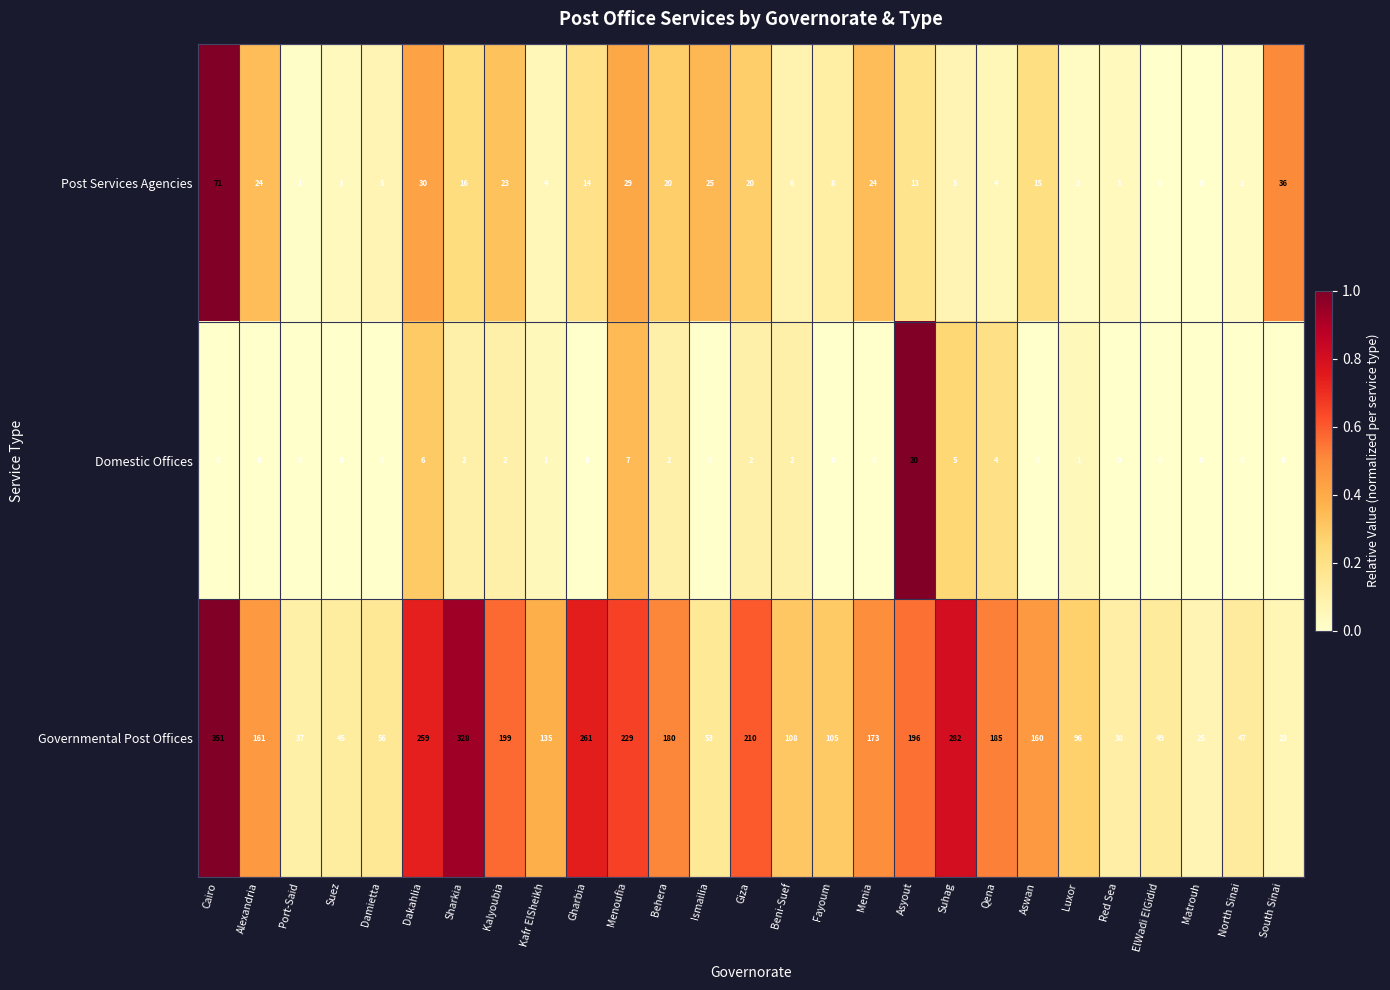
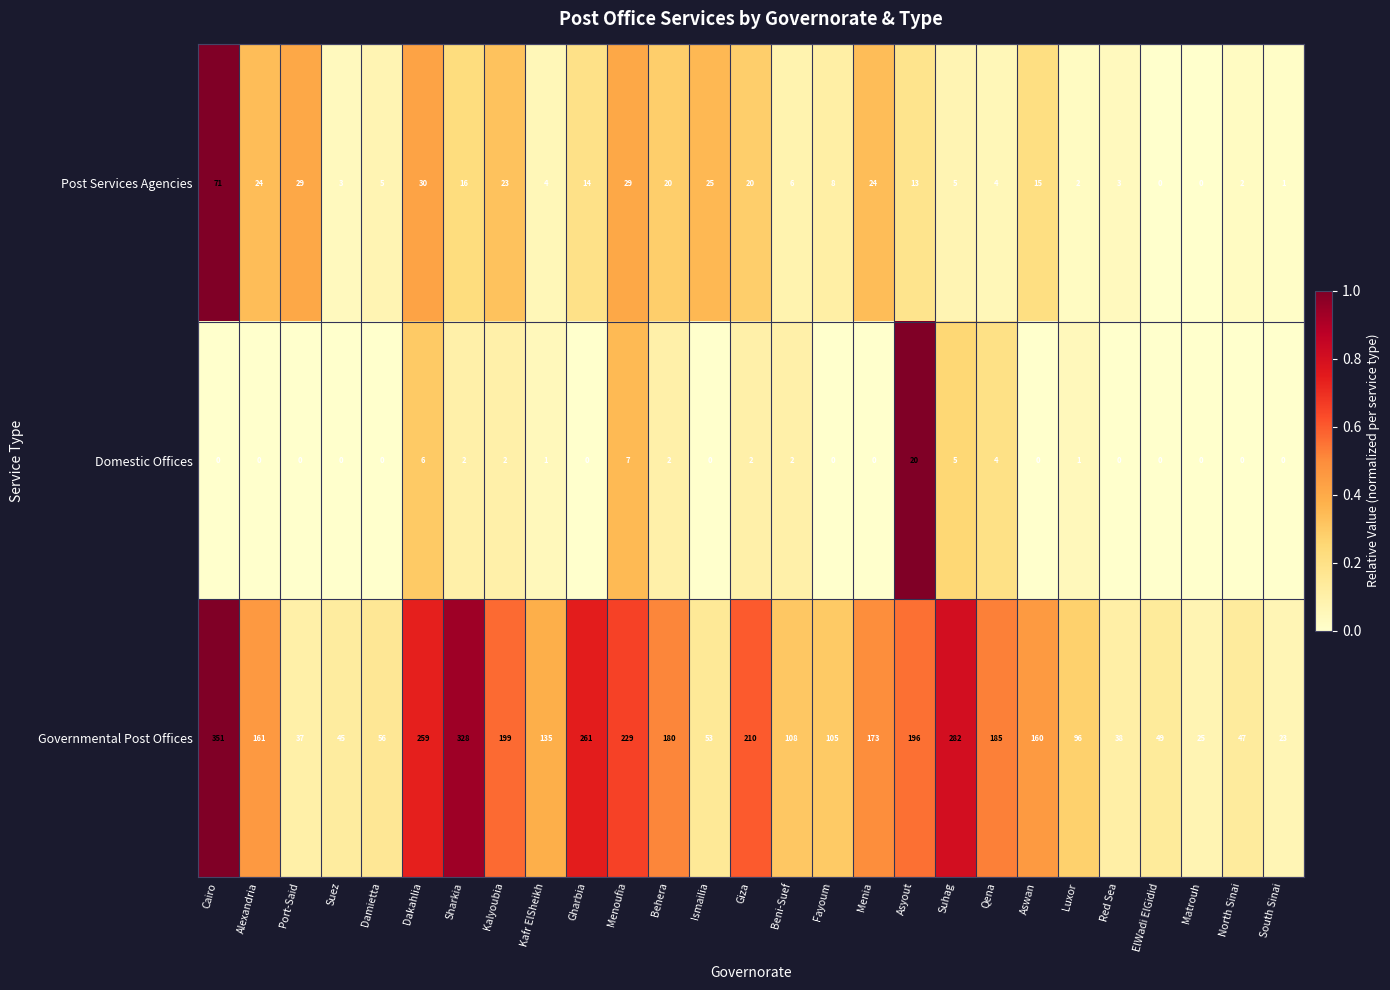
Post Services Agencies, Port-Said: 1 -> 29
Post Services Agencies, South Sinai: 36 -> 1
